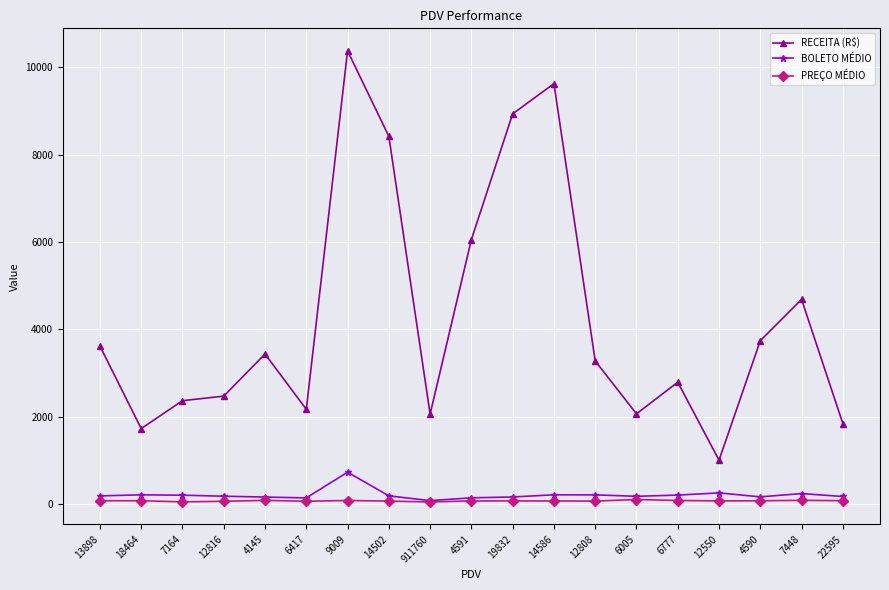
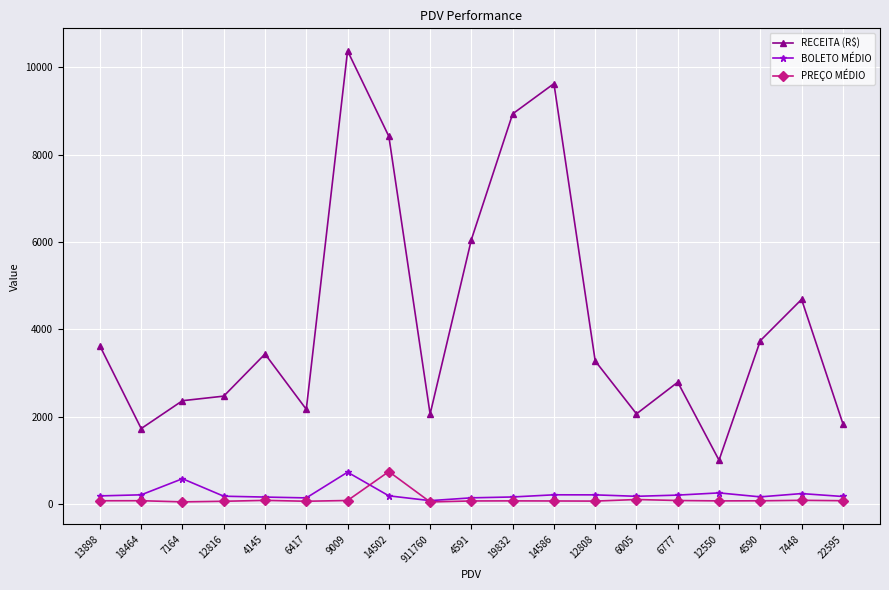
BOLETO MÉDIO, 7164: 200 -> 600
PREÇO MÉDIO, 14502: 100 -> 700
